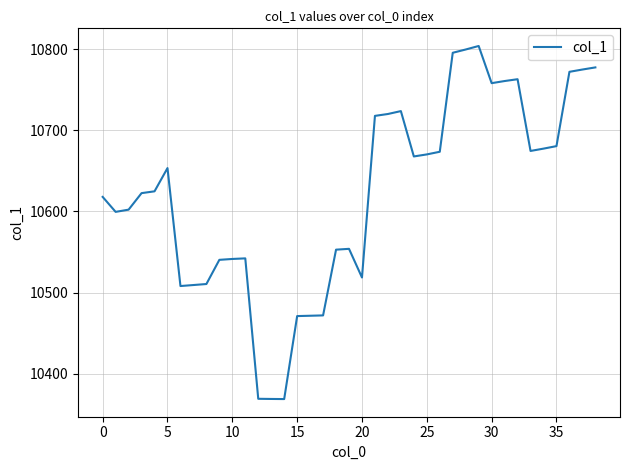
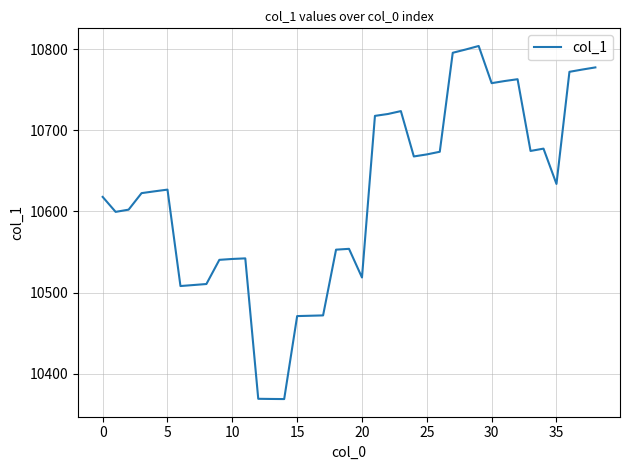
5: 10650 -> 10630
35: 10680 -> 10630
